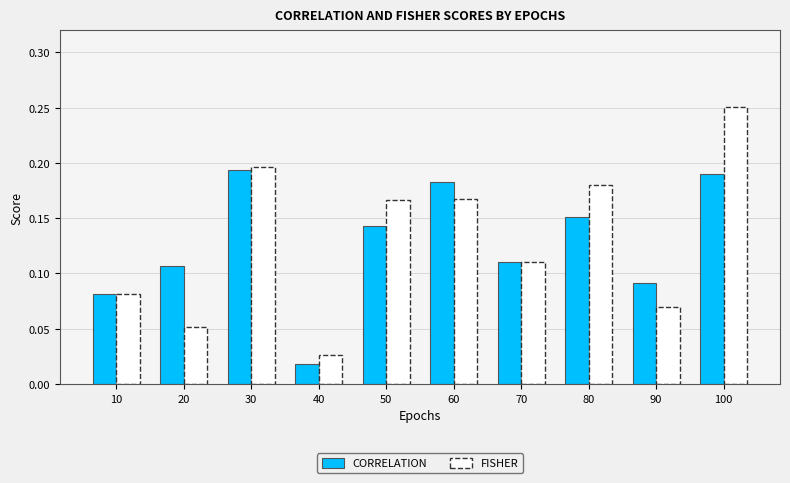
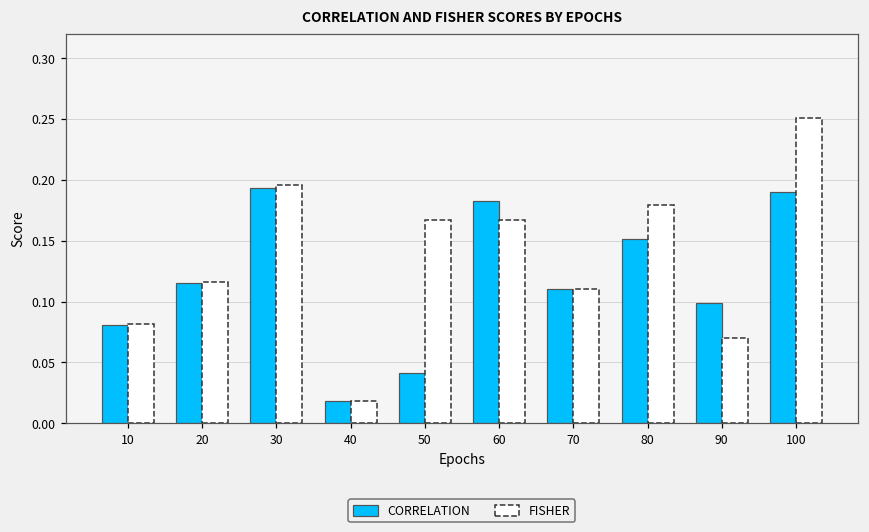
CORRELATION, 20: 0.107 -> 0.115
FISHER, 20: 0.052 -> 0.116
FISHER, 40: 0.027 -> 0.018
CORRELATION, 50: 0.143 -> 0.042
CORRELATION, 90: 0.091 -> 0.099
